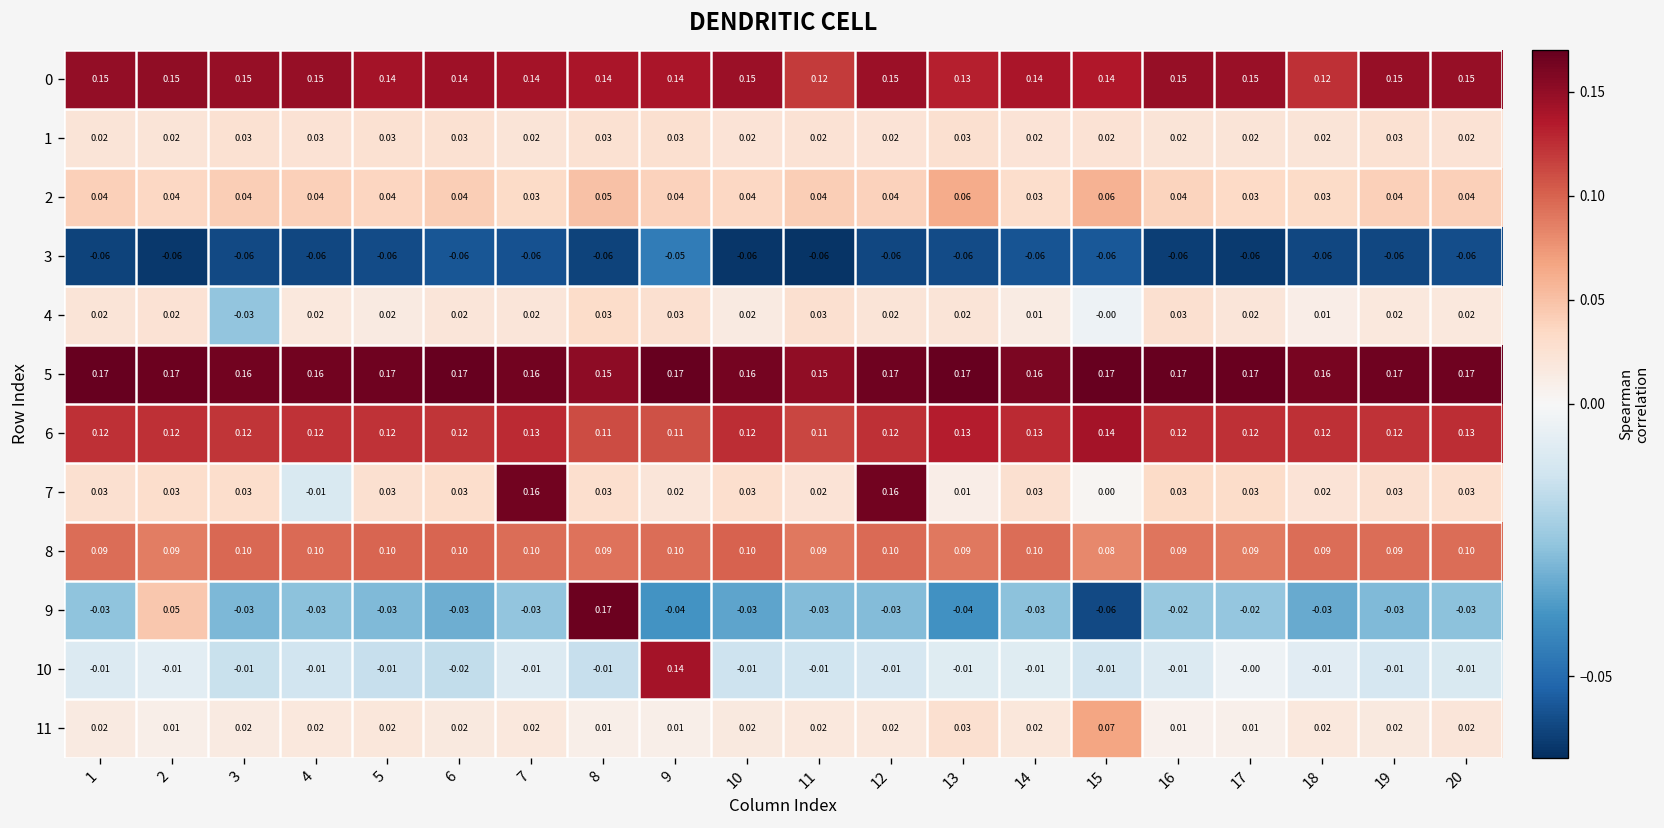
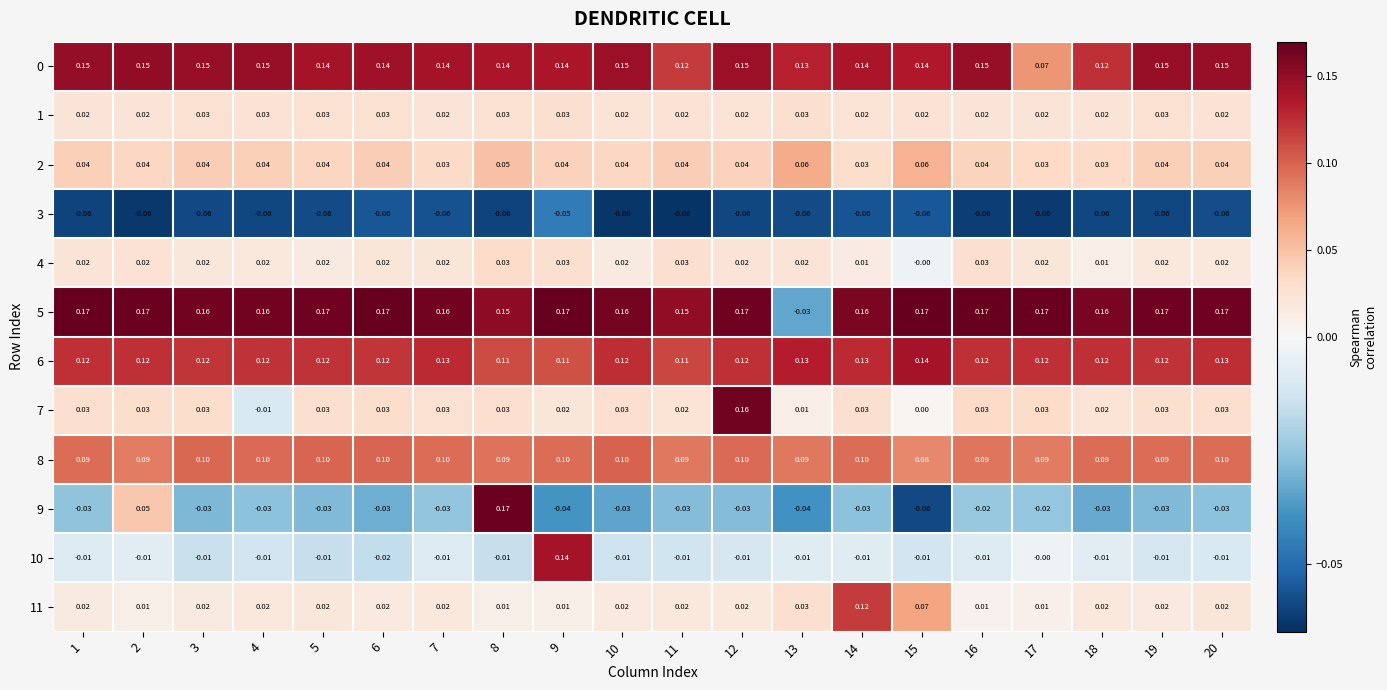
0, 17: 0.15 -> 0.07
4, 3: -0.03 -> 0.02
5, 13: 0.17 -> -0.03
7, 7: 0.16 -> 0.03
11, 14: 0.02 -> 0.12
